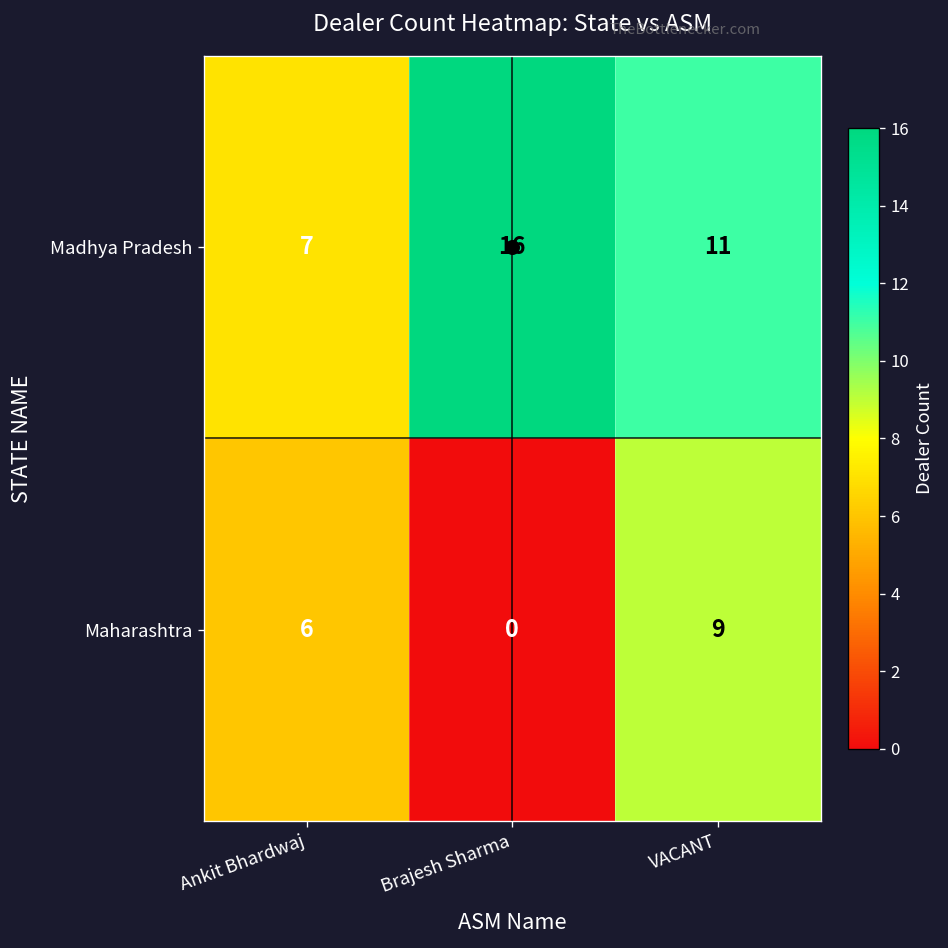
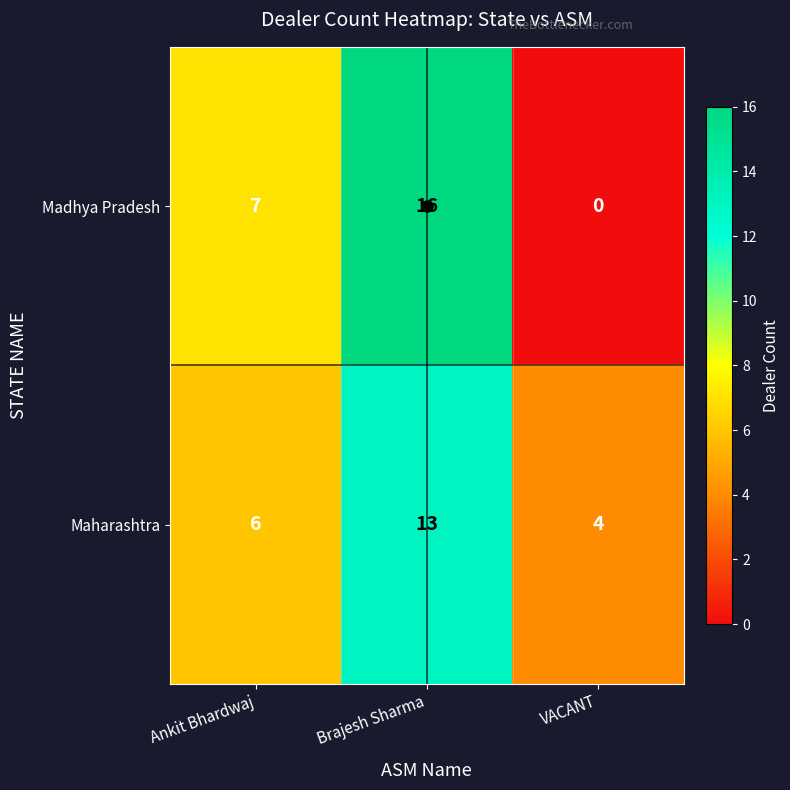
Madhya Pradesh, VACANT: 11 -> 0
Maharashtra, Brajesh Sharma: 0 -> 13
Maharashtra, VACANT: 9 -> 4
